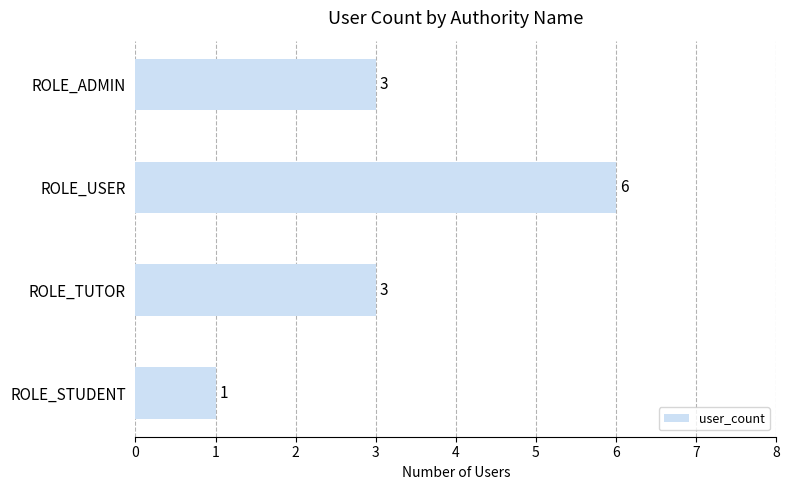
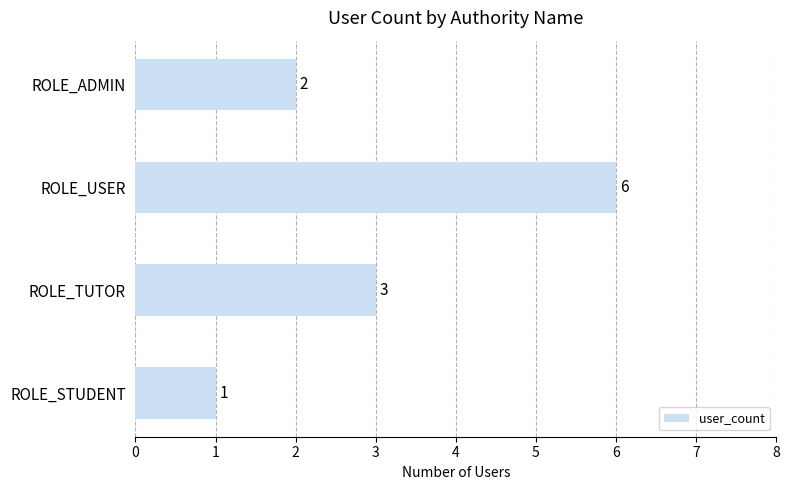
ROLE_ADMIN: 3 -> 2
